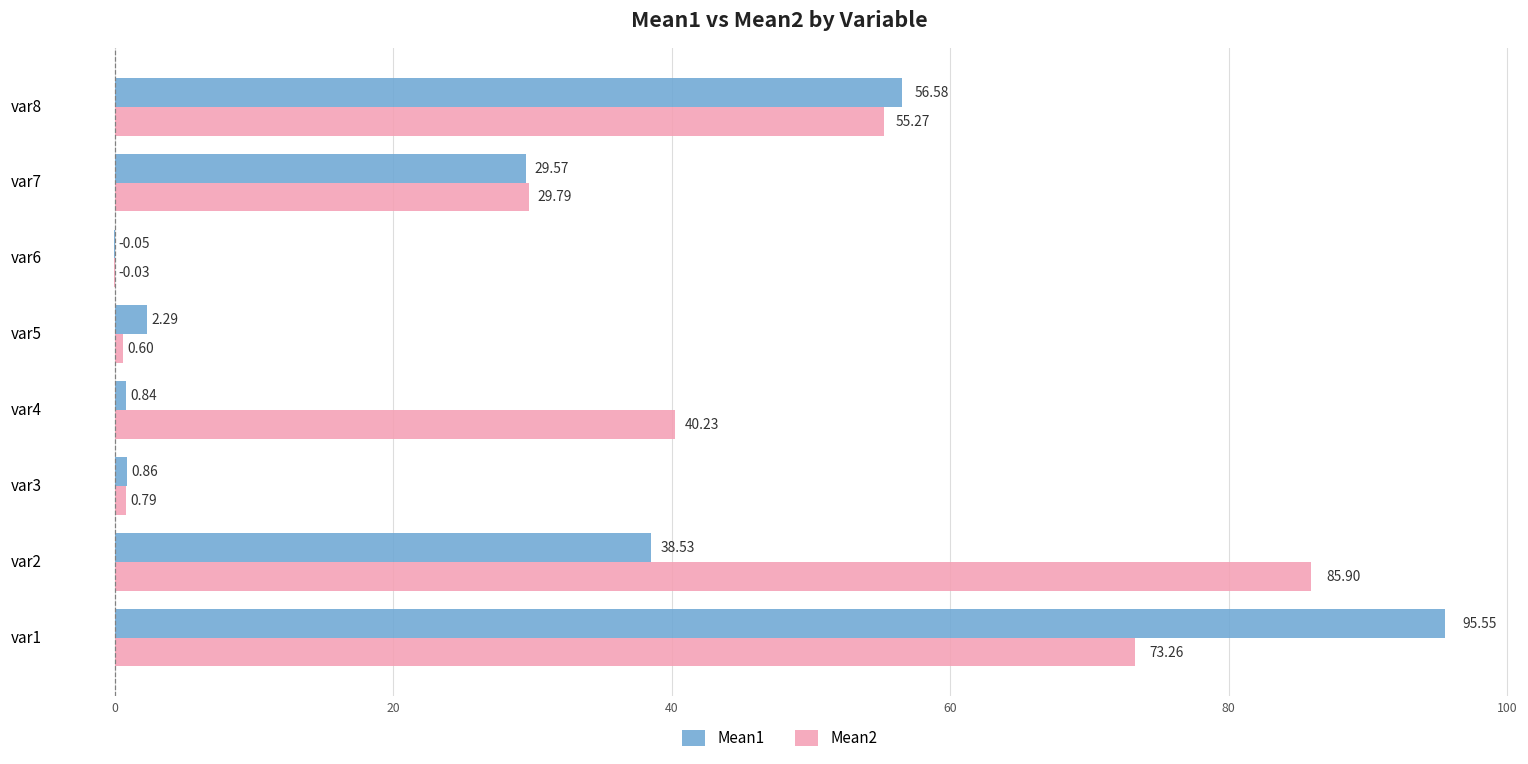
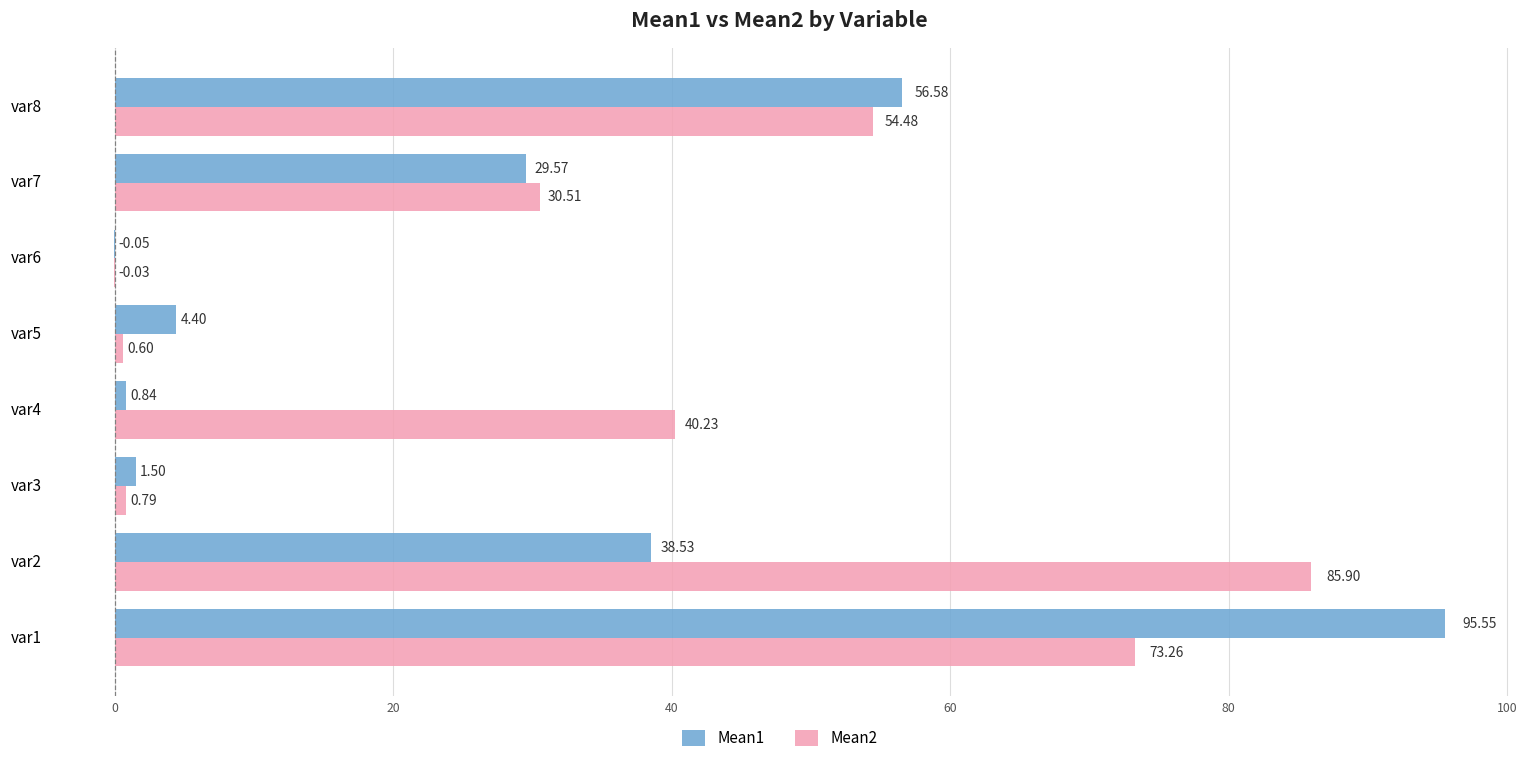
Mean2, var8: 55.27 -> 54.48
Mean2, var7: 29.79 -> 30.51
Mean1, var5: 2.29 -> 4.40
Mean1, var3: 0.86 -> 1.50
